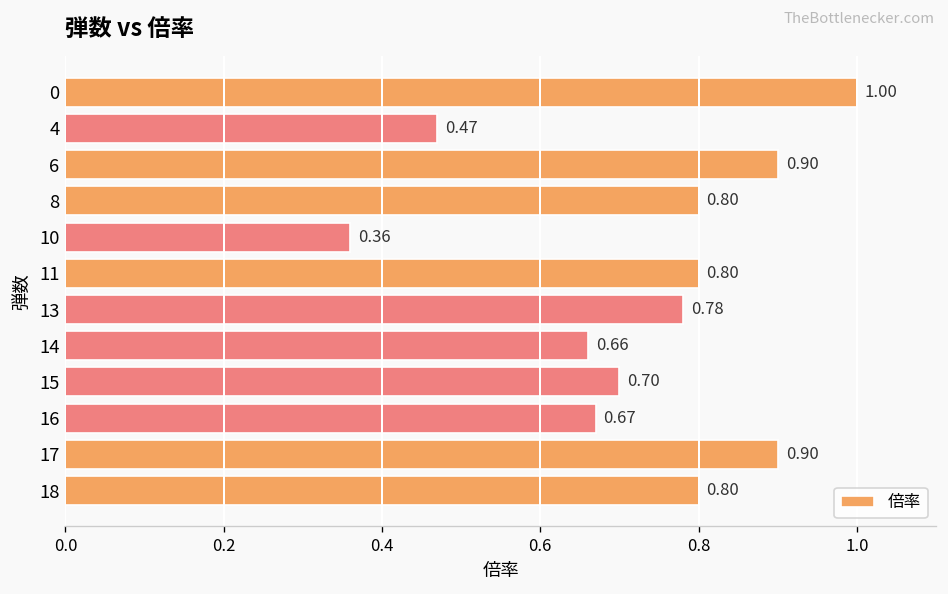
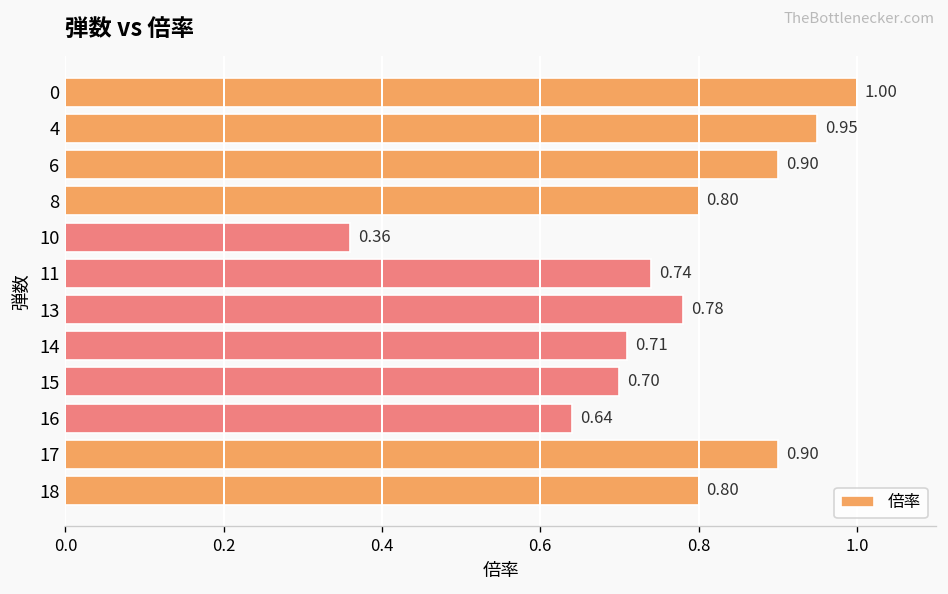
4: 0.47 -> 0.95
11: 0.80 -> 0.74
14: 0.66 -> 0.71
16: 0.67 -> 0.64
